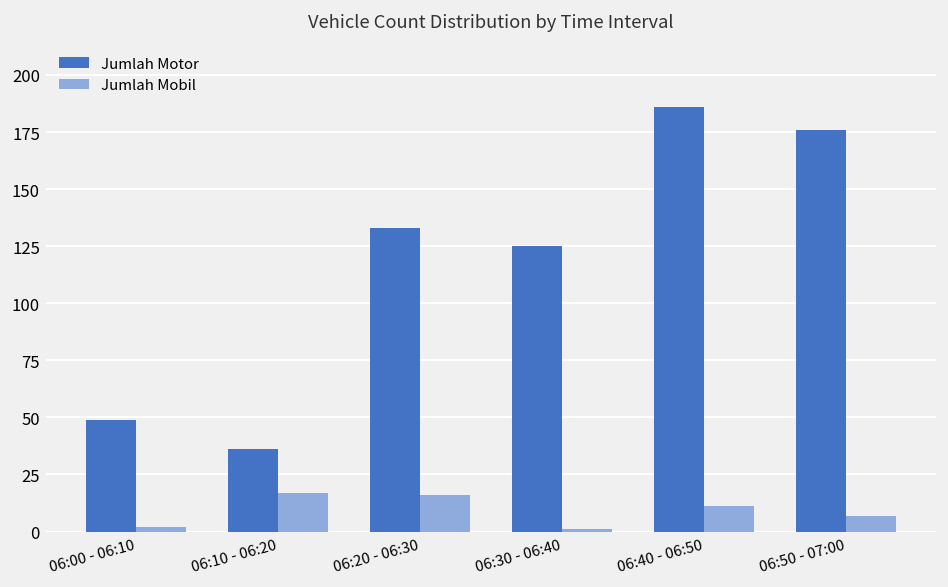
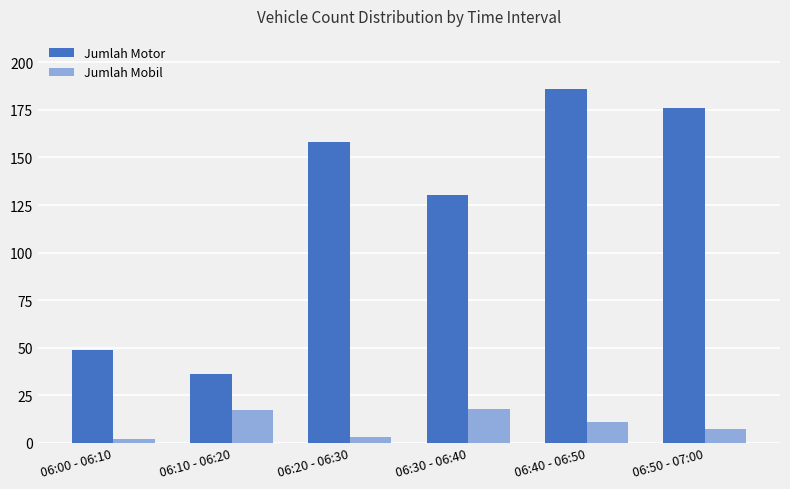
Jumlah Motor, 06:20 - 06:30: 133 -> 158
Jumlah Mobil, 06:20 - 06:30: 16 -> 3
Jumlah Motor, 06:30 - 06:40: 125 -> 130
Jumlah Mobil, 06:30 - 06:40: 1 -> 18
